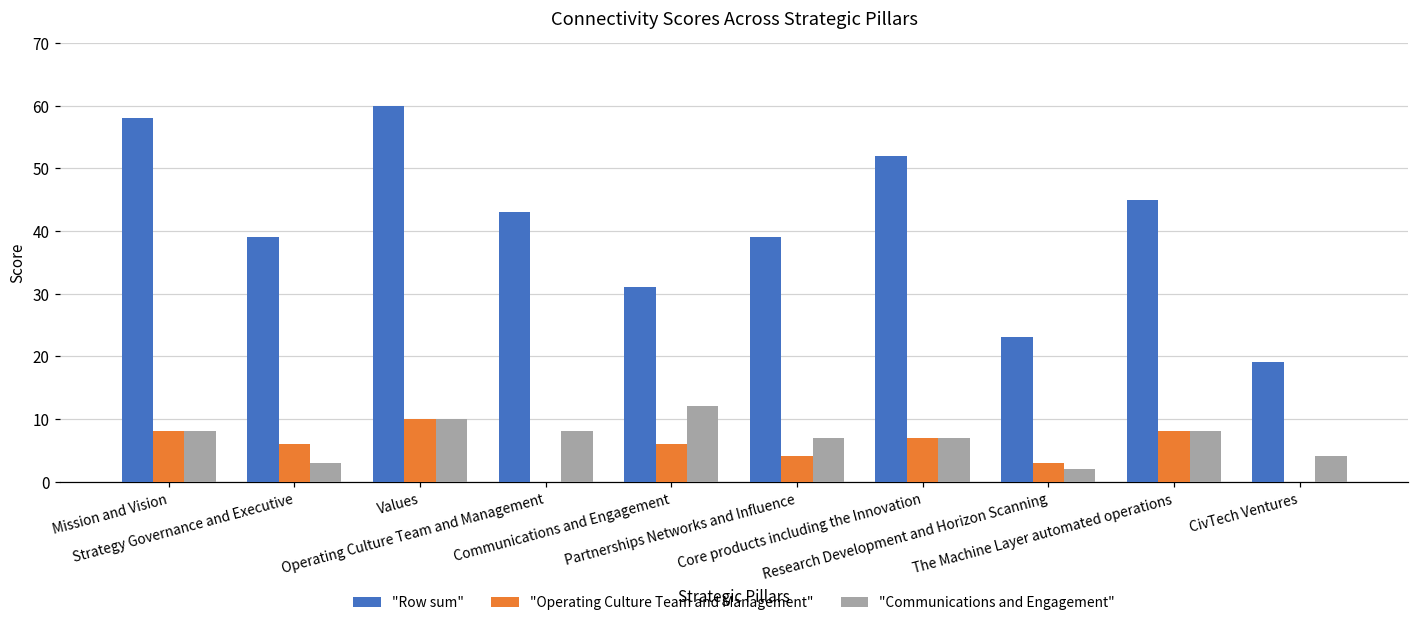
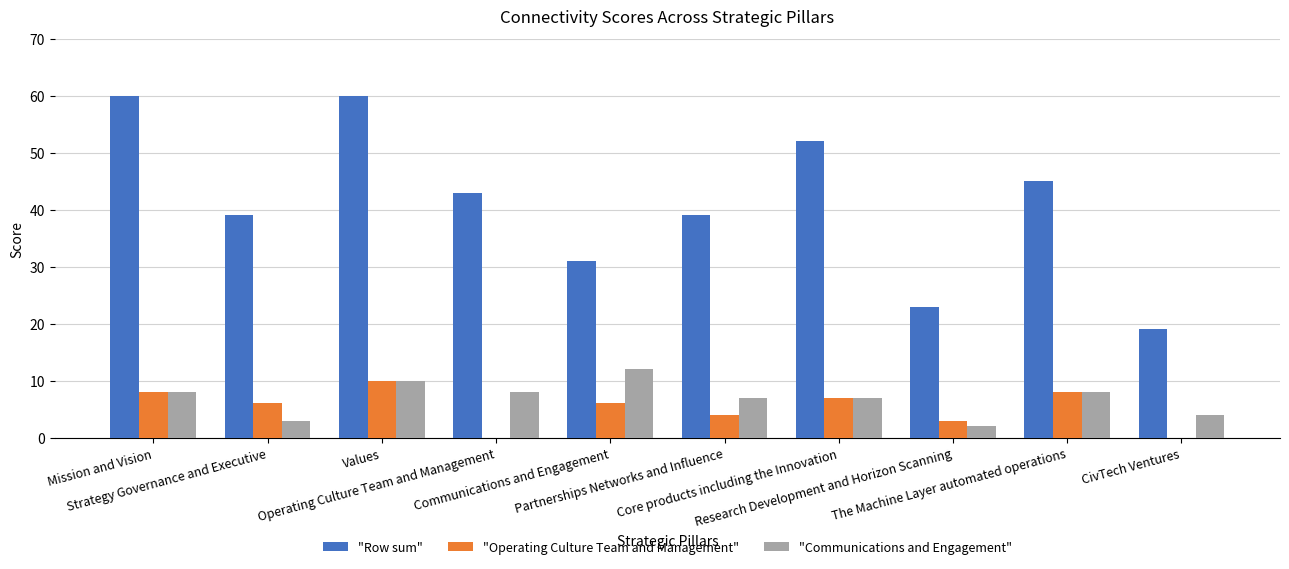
"Row sum", Mission and Vision: 58 -> 60
